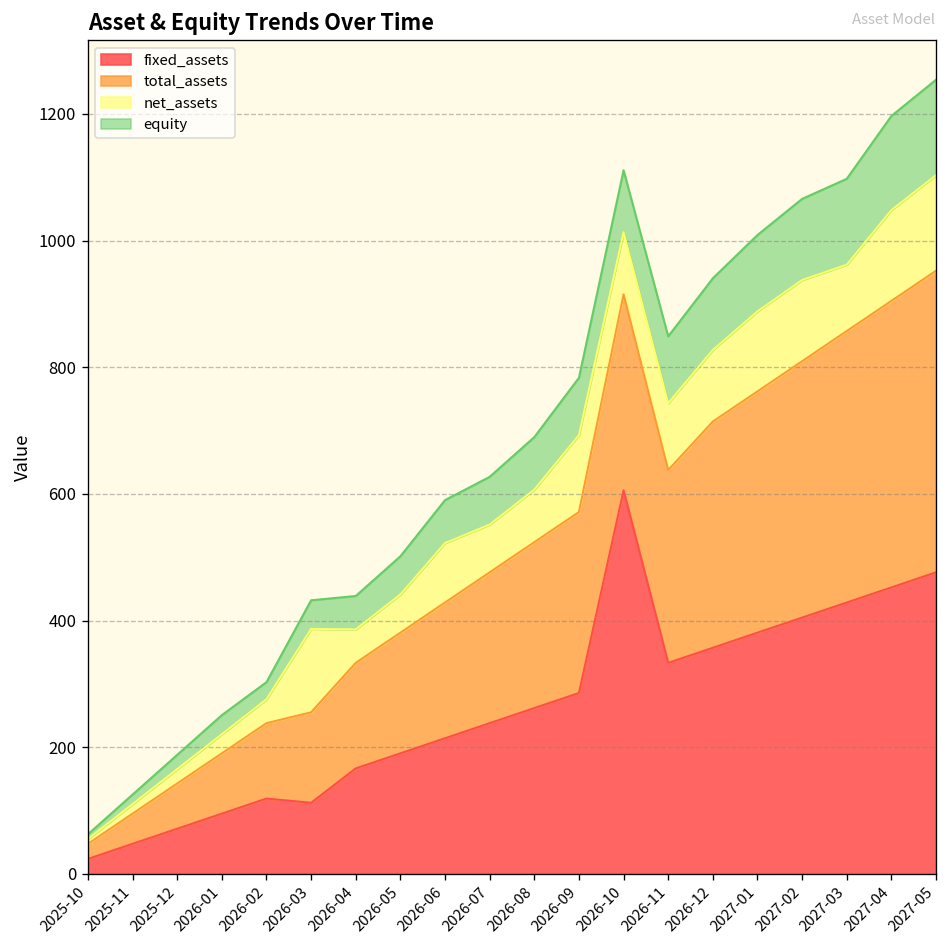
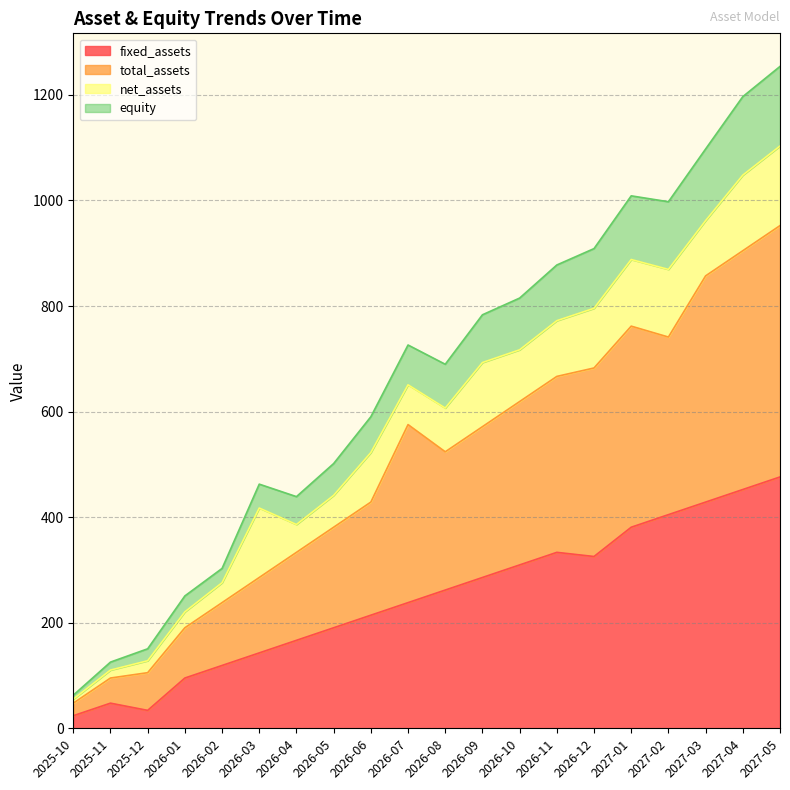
fixed_assets, 2025-12: 70 -> 30
fixed_assets, 2026-03: 110 -> 140
total_assets, 2026-07: 240 -> 340
fixed_assets, 2026-10: 610 -> 310
total_assets, 2026-11: 300 -> 330
fixed_assets, 2026-12: 360 -> 330
total_assets, 2027-02: 400 -> 340
